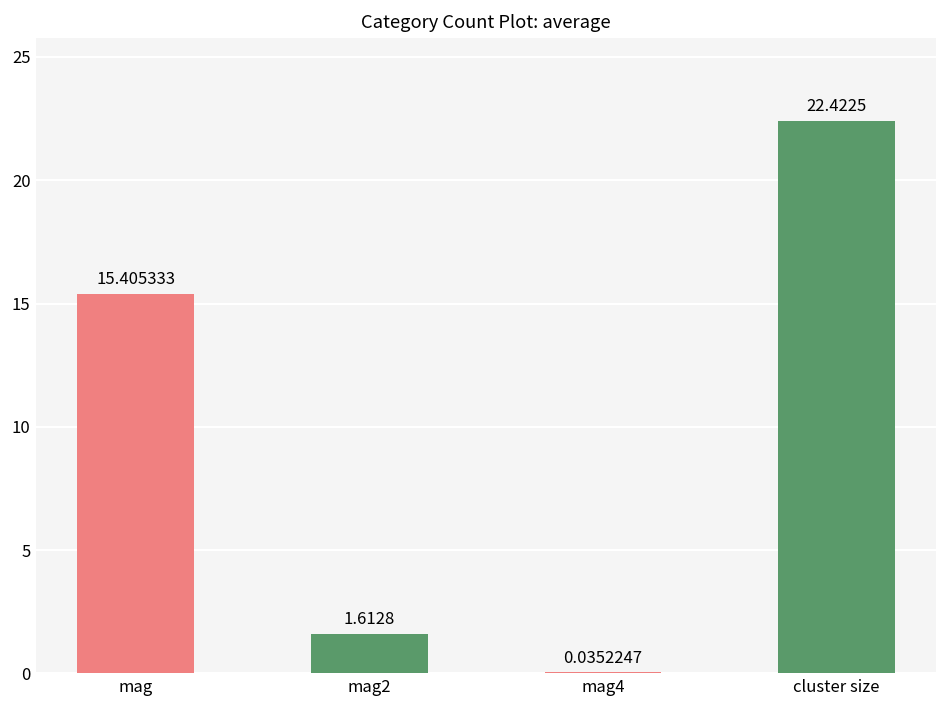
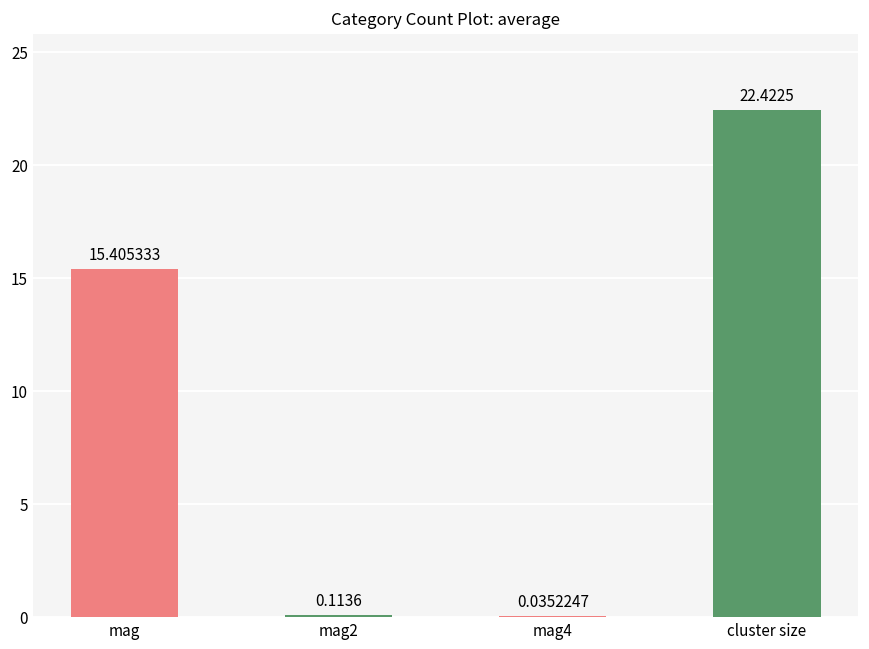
mag2: 1.6128 -> 0.1136
